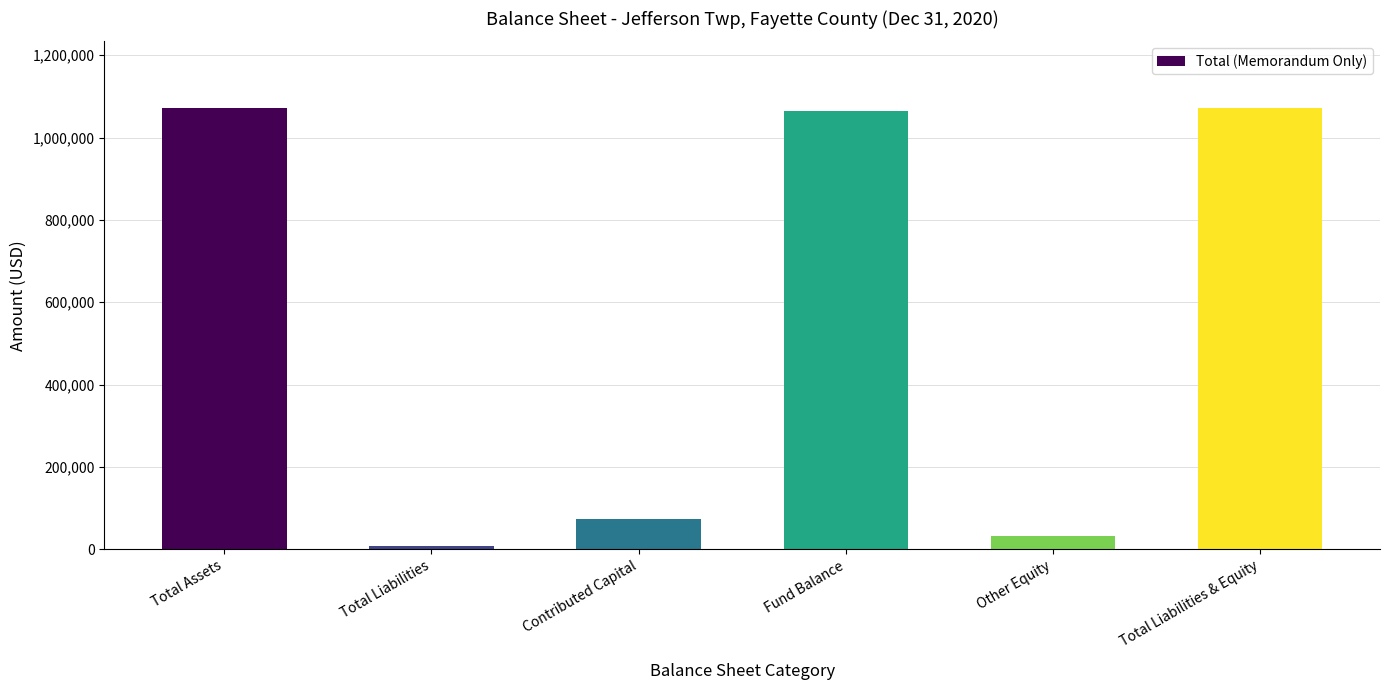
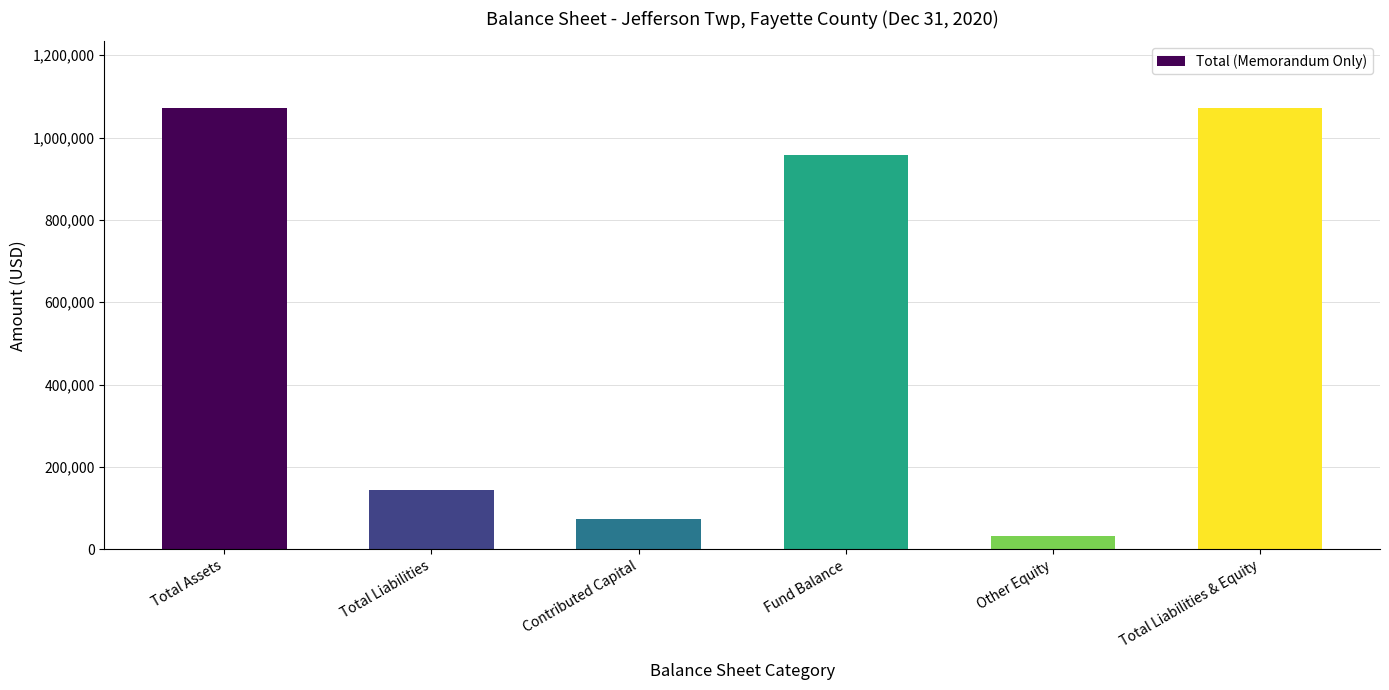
Total Liabilities: 10,000 -> 140,000
Fund Balance: 1,060,000 -> 960,000
